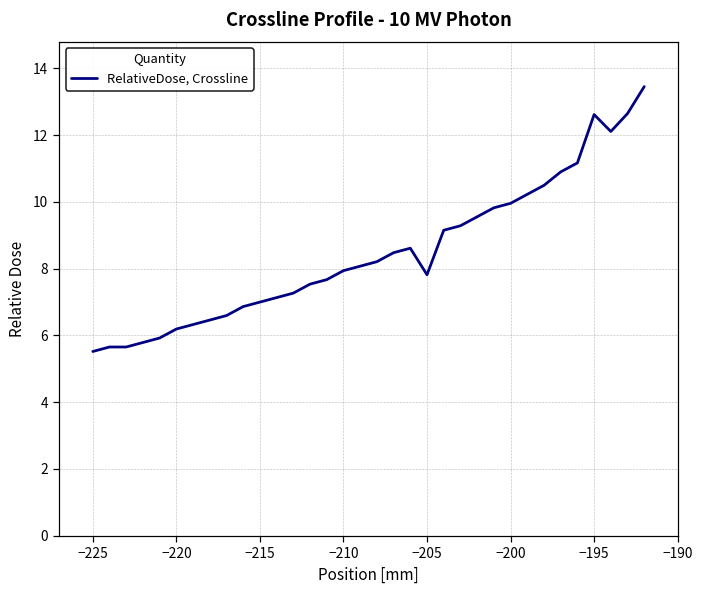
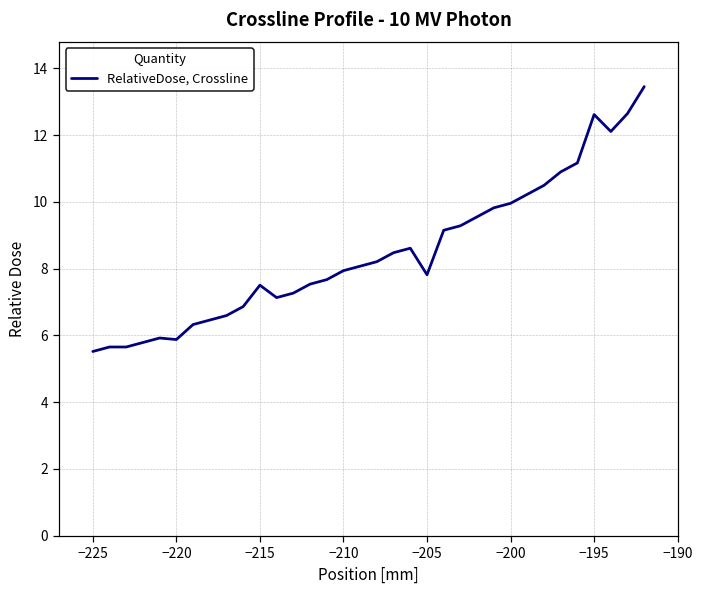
−220: 6.2 -> 5.9
−215: 7.0 -> 7.5
